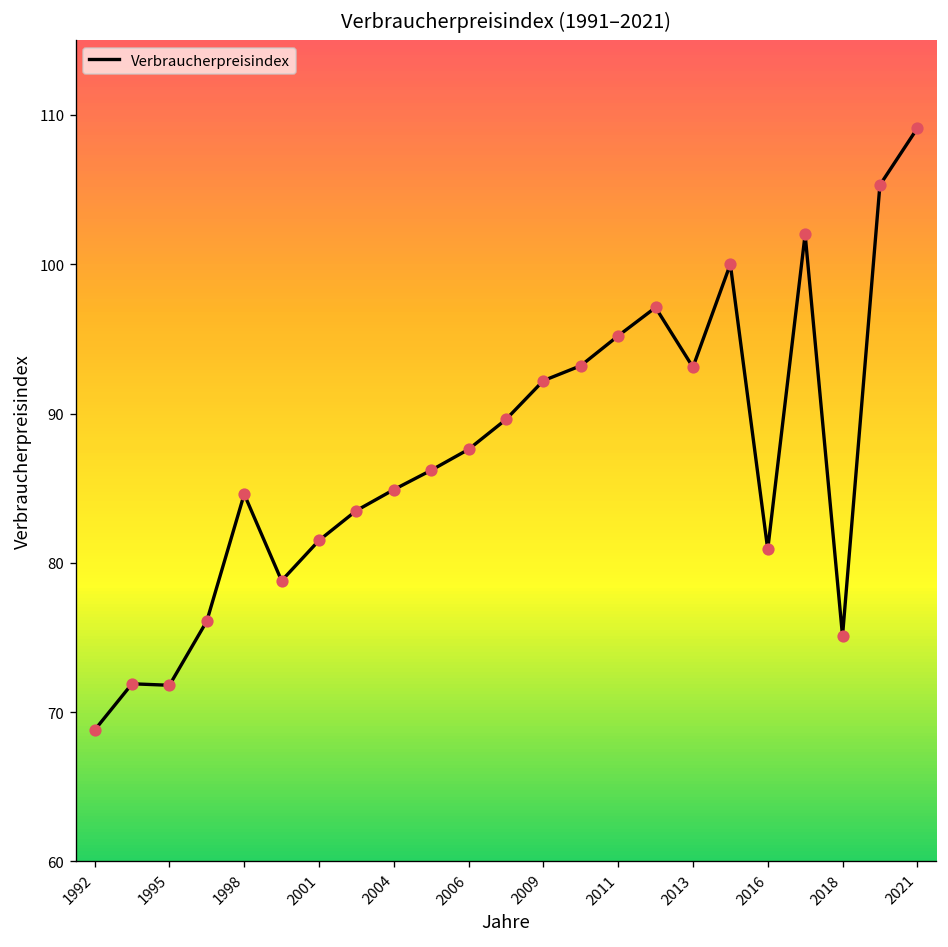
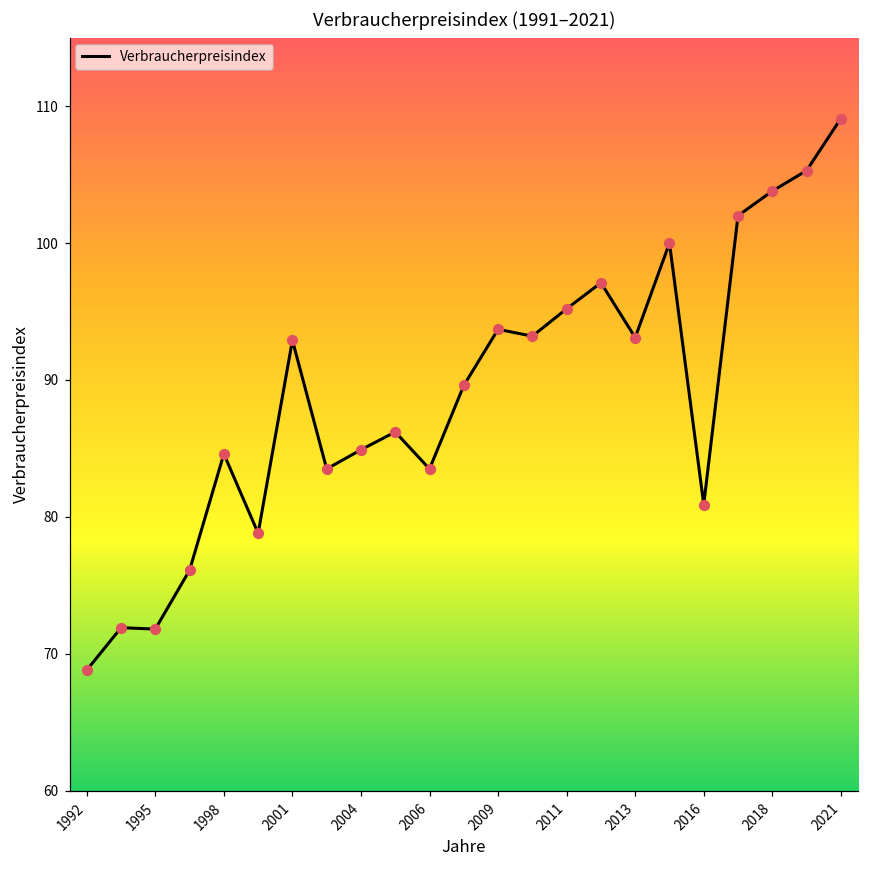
2001: 81.5 -> 92.9
2006: 87.6 -> 83.5
2009: 92.2 -> 93.7
2018: 75.1 -> 103.8
